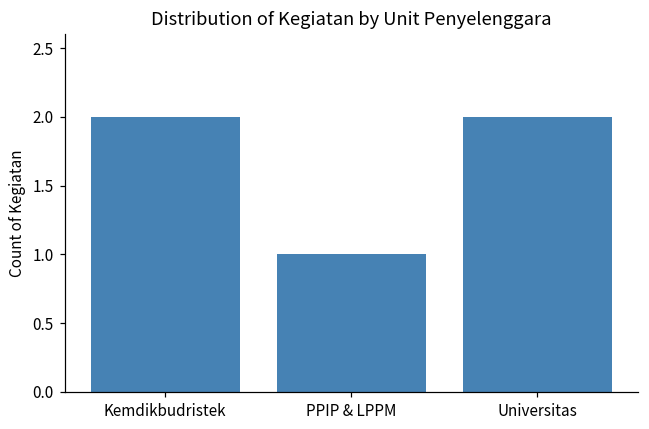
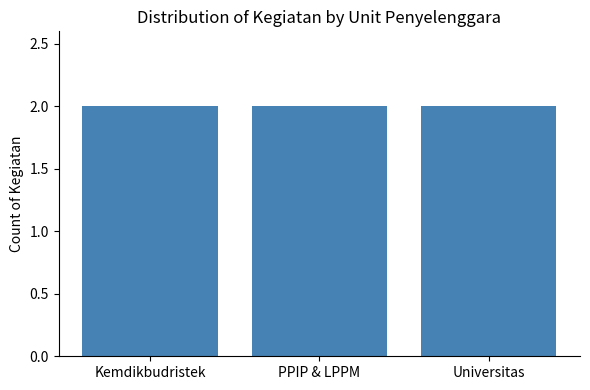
PPIP & LPPM: 1 -> 2
